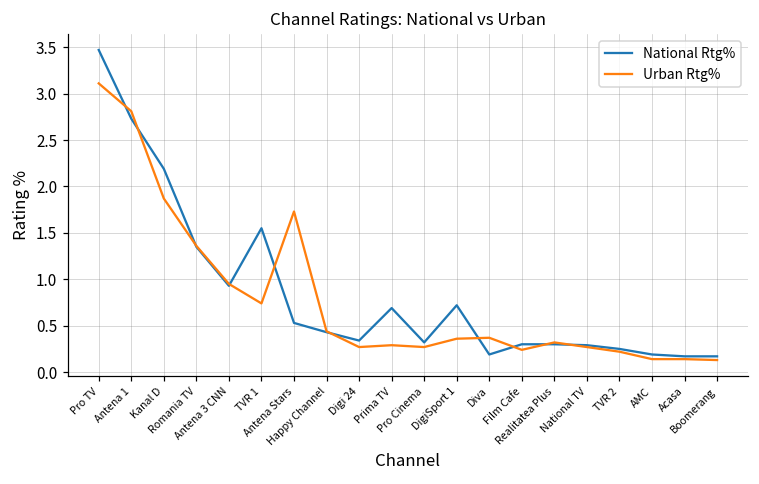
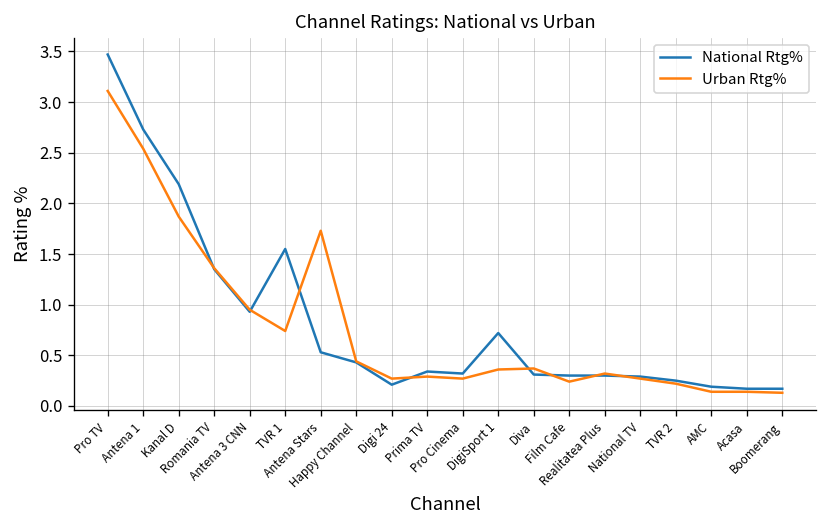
Urban Rtg%, Antena 1: 2.8 -> 2.5
National Rtg%, Digi 24: 0.3 -> 0.2
National Rtg%, Prima TV: 0.7 -> 0.3
National Rtg%, Diva: 0.2 -> 0.3
